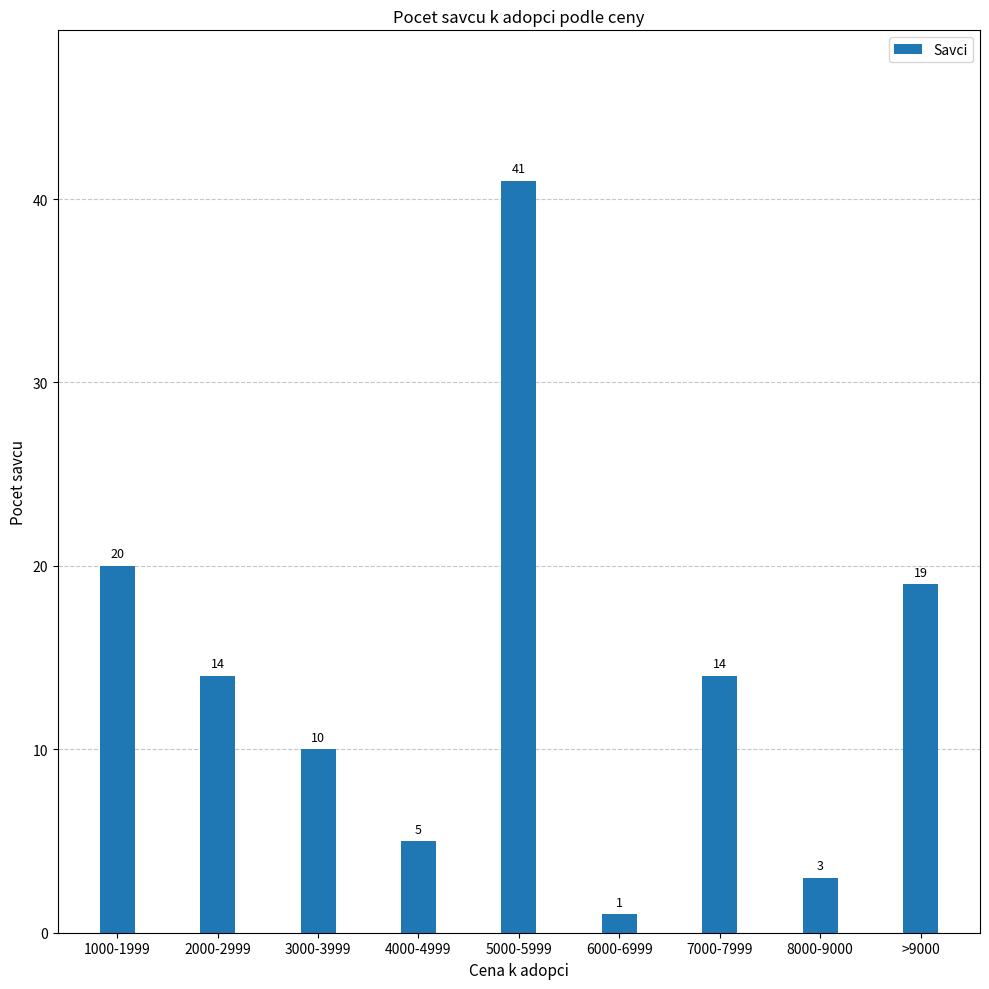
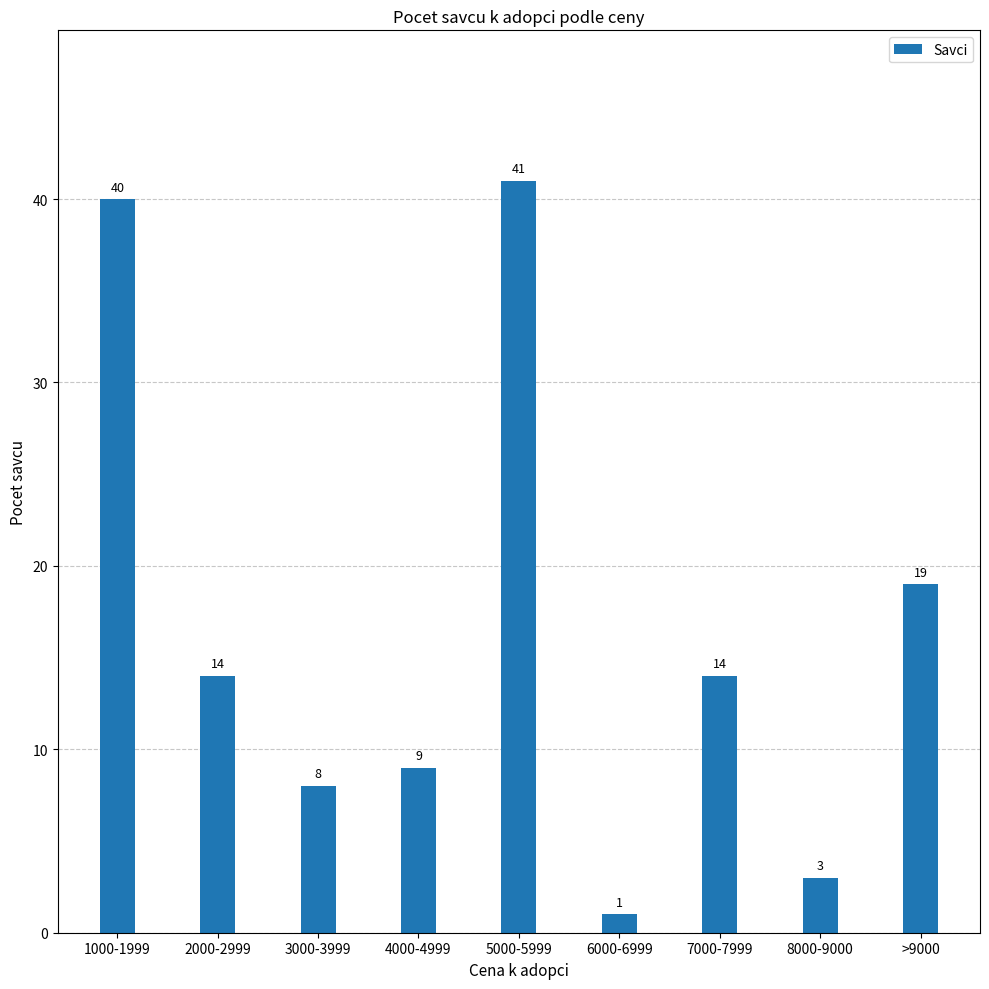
1000-1999: 20 -> 40
3000-3999: 10 -> 8
4000-4999: 5 -> 9
